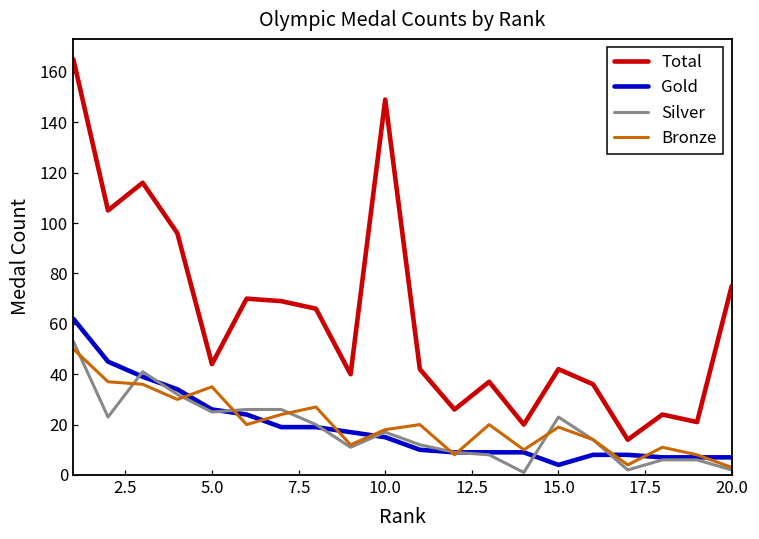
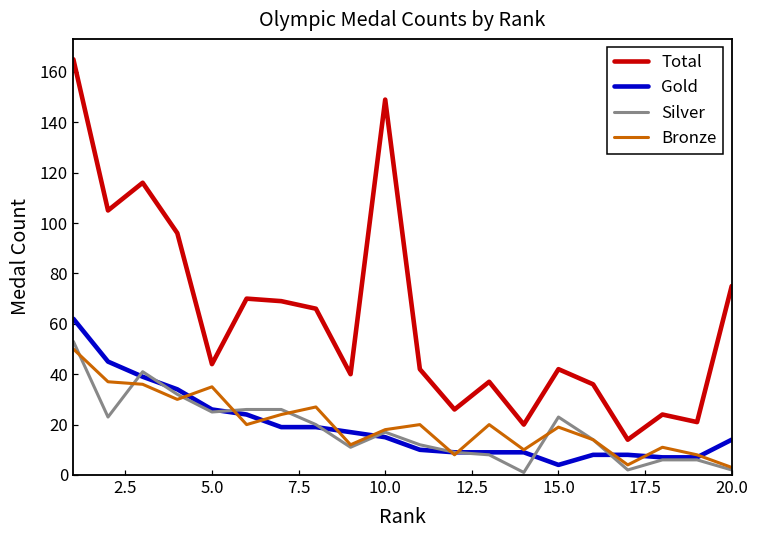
Gold, 20.0: 7 -> 14
